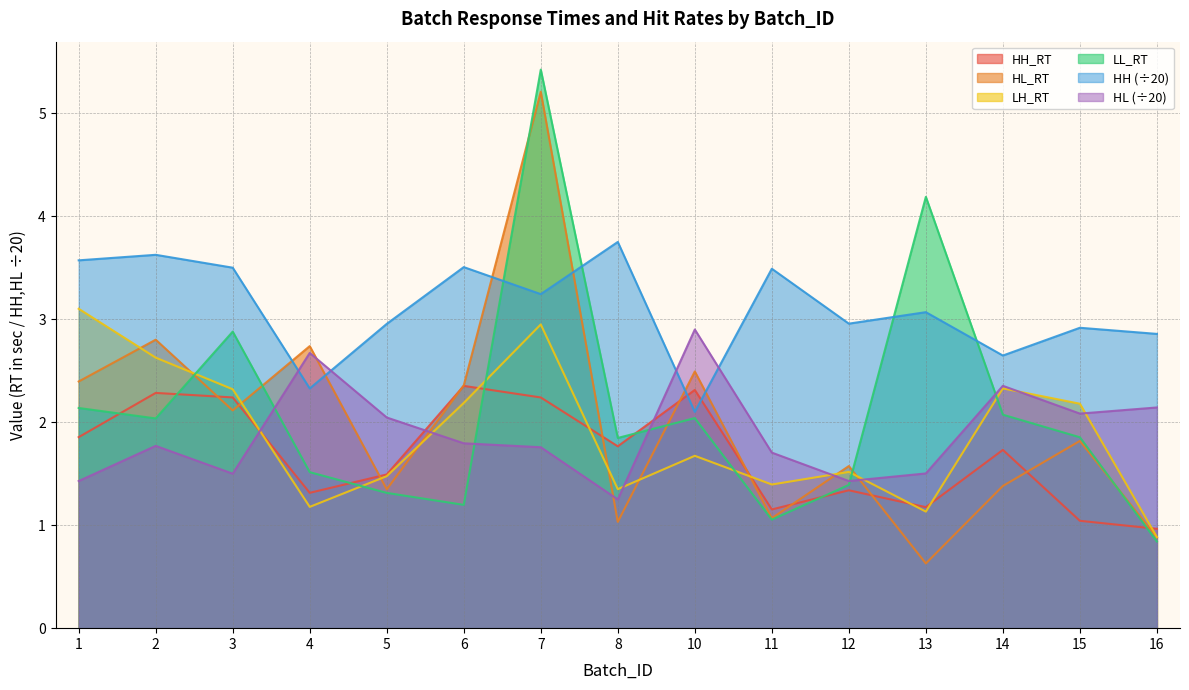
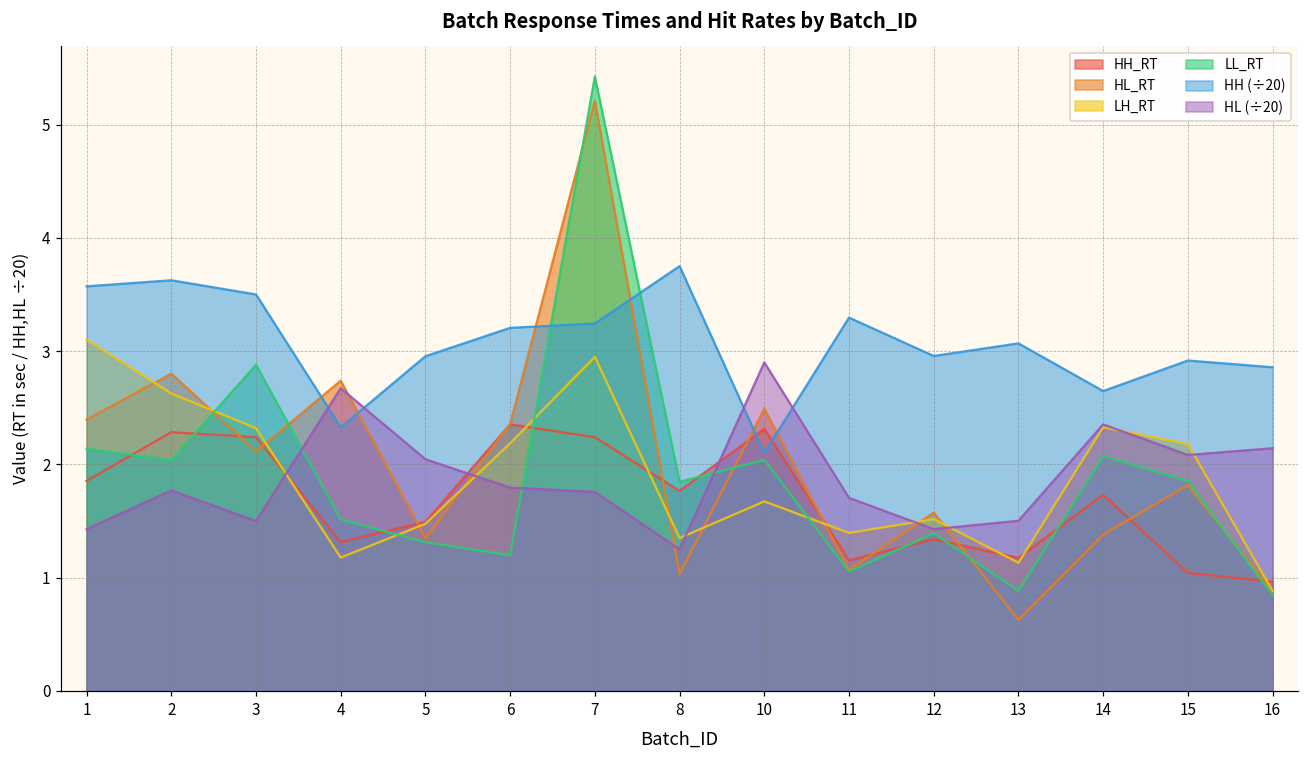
HH (÷20), 6: 3.51 -> 3.21
HH (÷20), 11: 3.49 -> 3.30
LL_RT, 13: 4.19 -> 0.88
